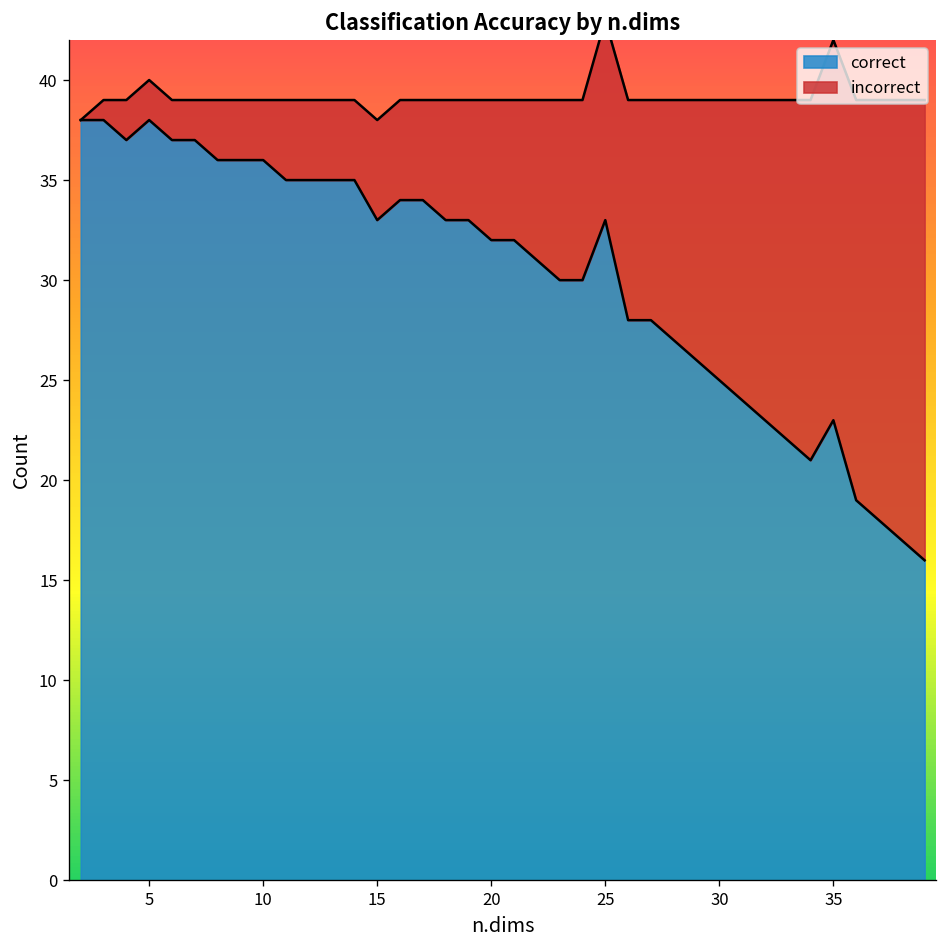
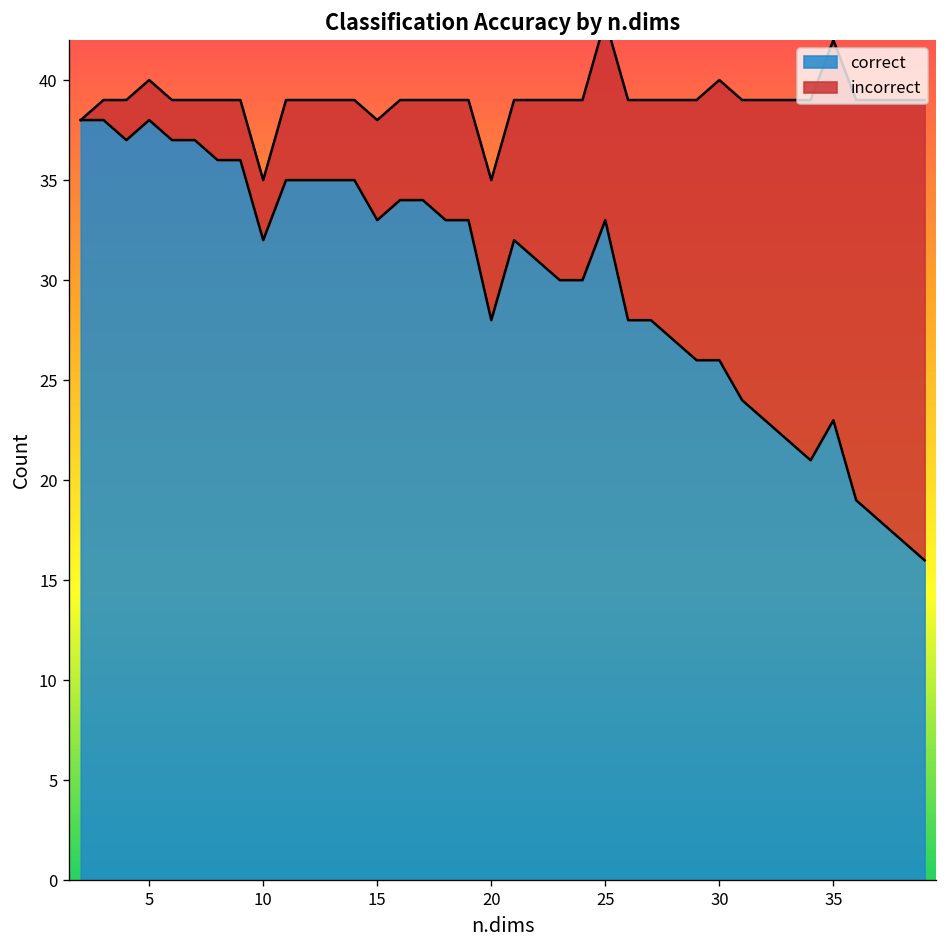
correct, 10: 36 -> 32
correct, 20: 32 -> 28
correct, 30: 25 -> 26
